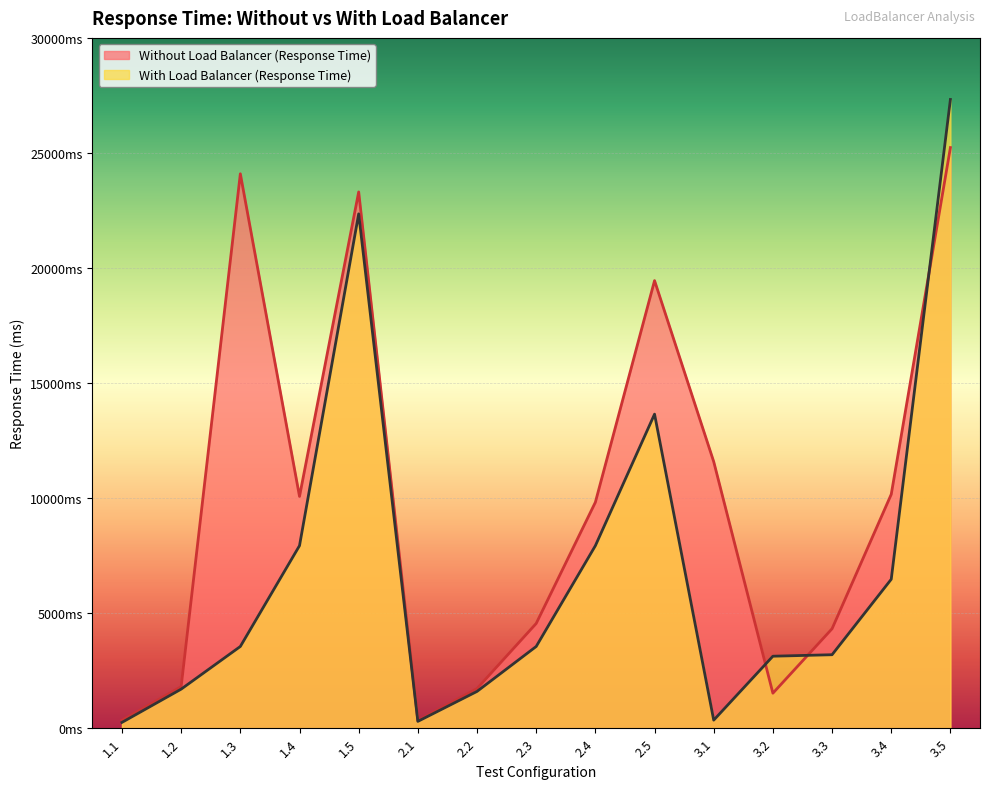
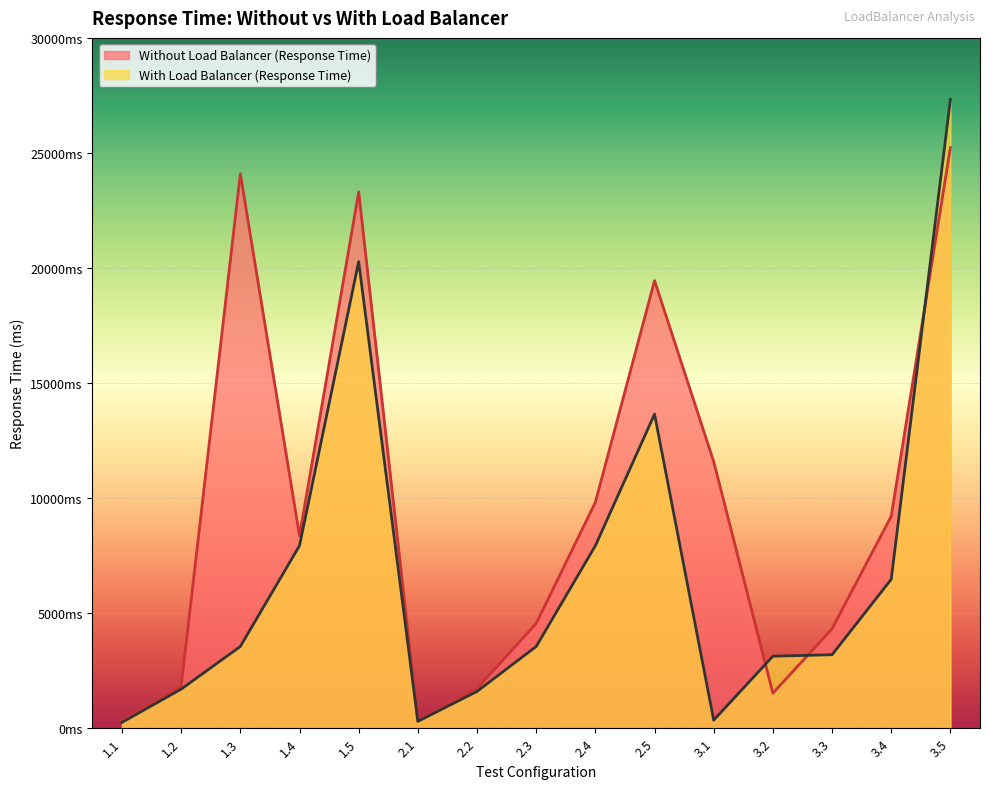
Without Load Balancer (Response Time), 1.4: 10100ms -> 8400ms
With Load Balancer (Response Time), 1.5: 22400ms -> 20300ms
Without Load Balancer (Response Time), 3.4: 10200ms -> 9200ms
